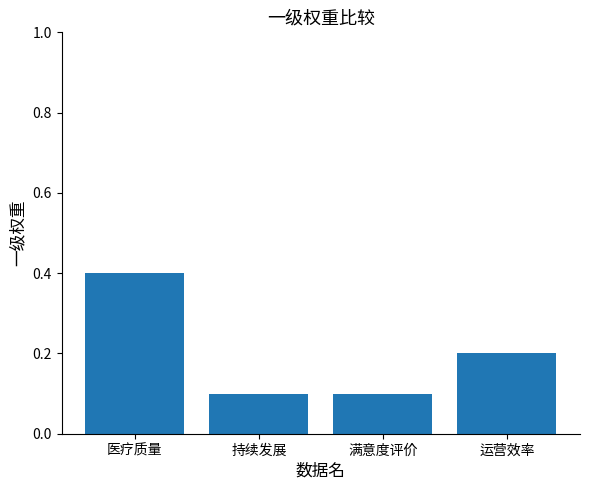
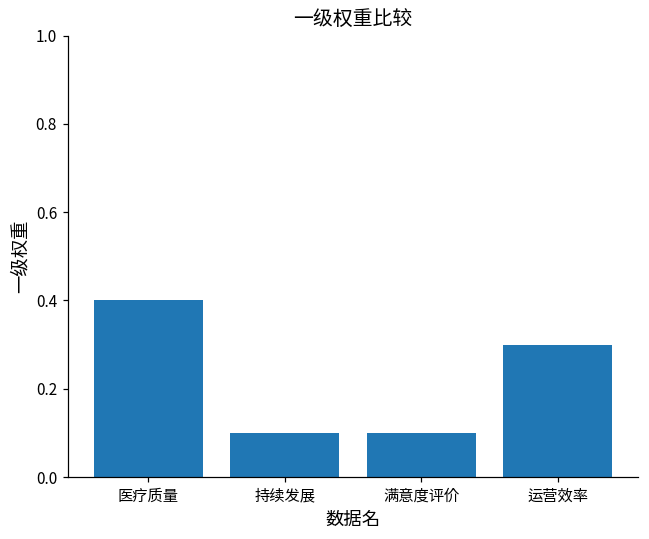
运营效率: 0.2 -> 0.3
